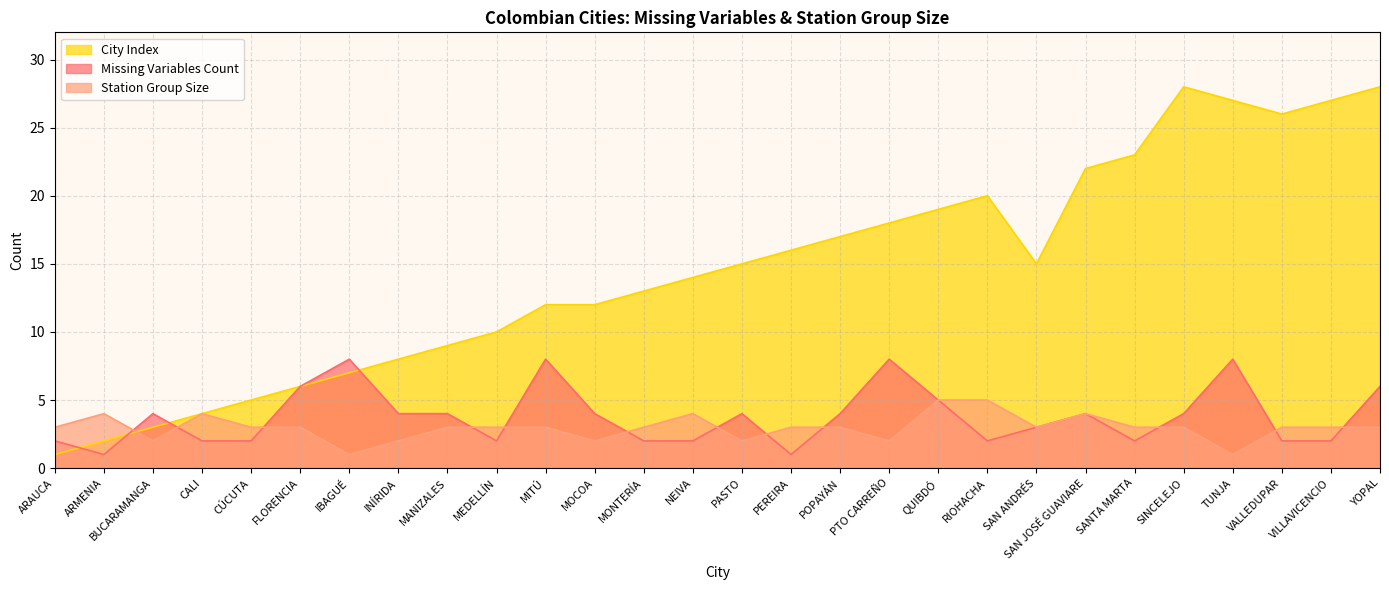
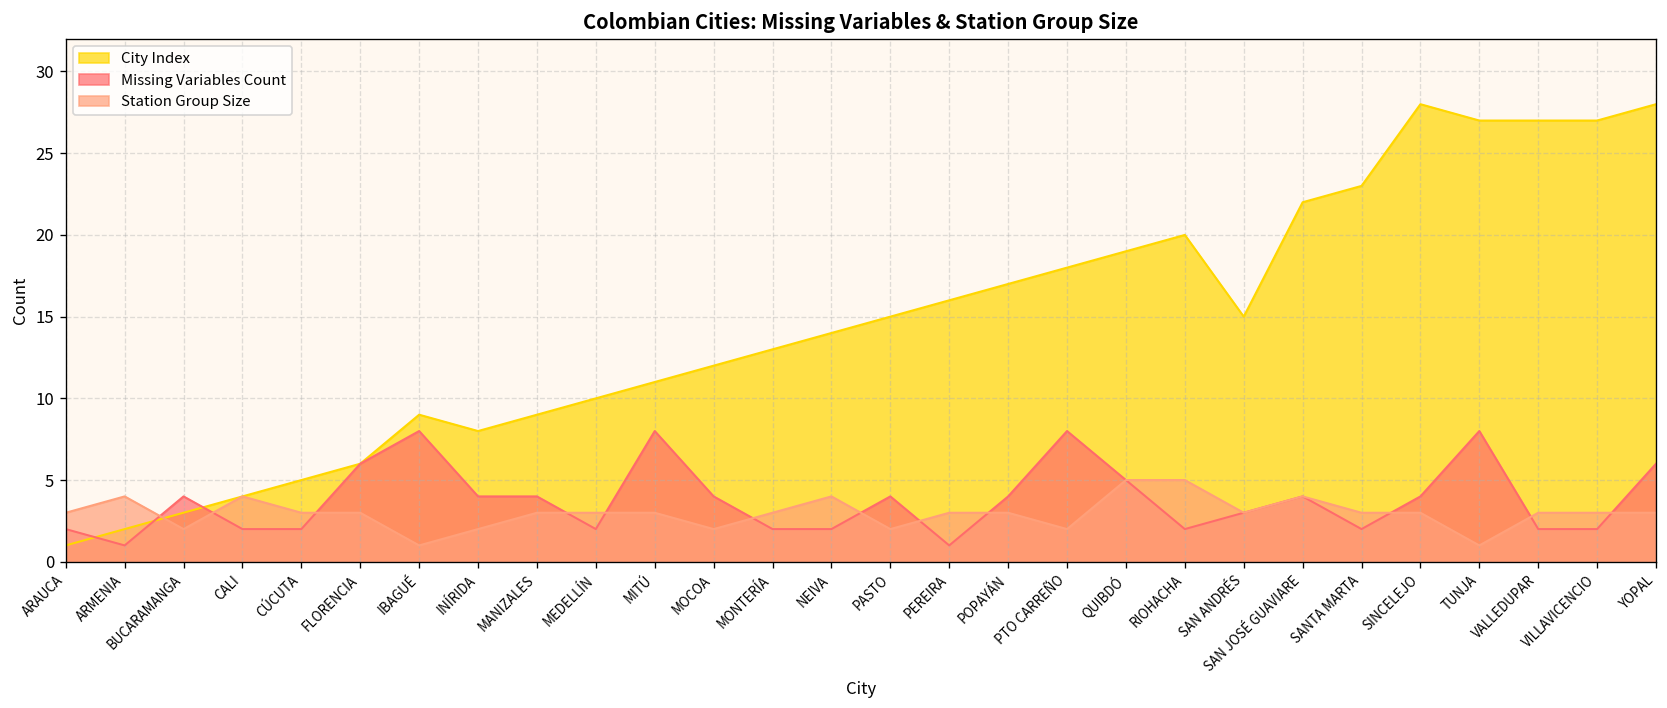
City Index, IBAGUÉ: 7 -> 9
City Index, MITÚ: 12 -> 11
City Index, VALLEDUPAR: 26 -> 27
